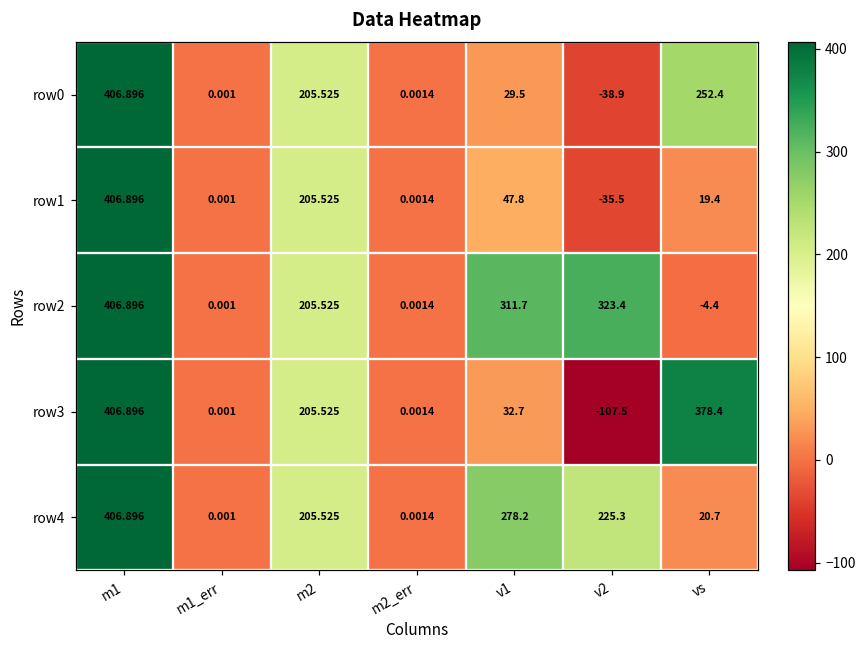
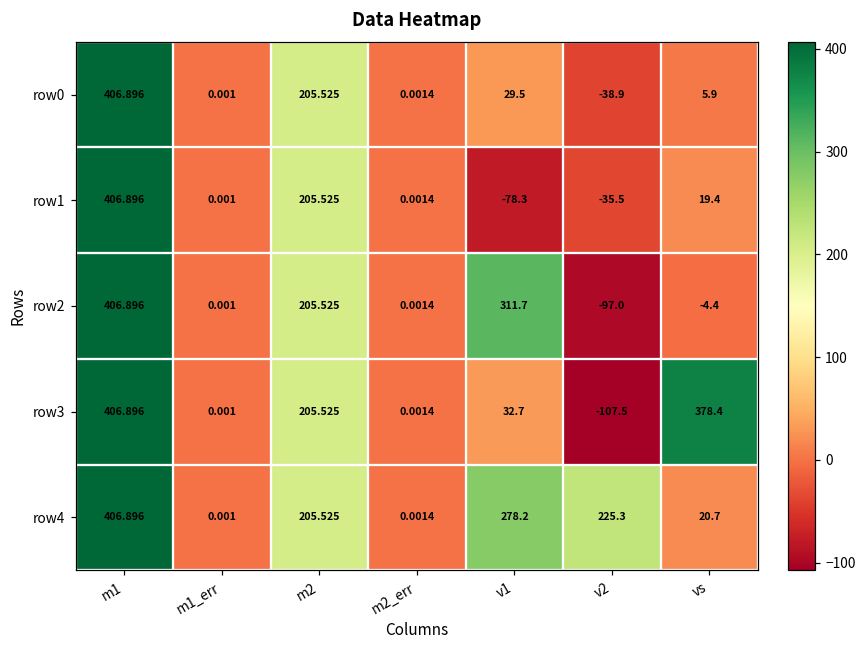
row0, vs: 252.4 -> 5.9
row1, v1: 47.8 -> -78.3
row2, v2: 323.4 -> -97.0
